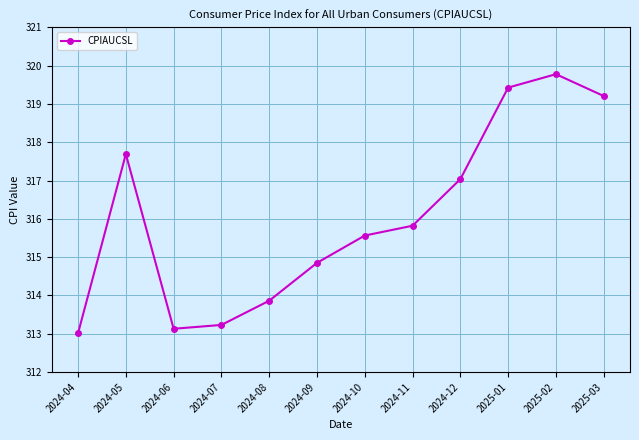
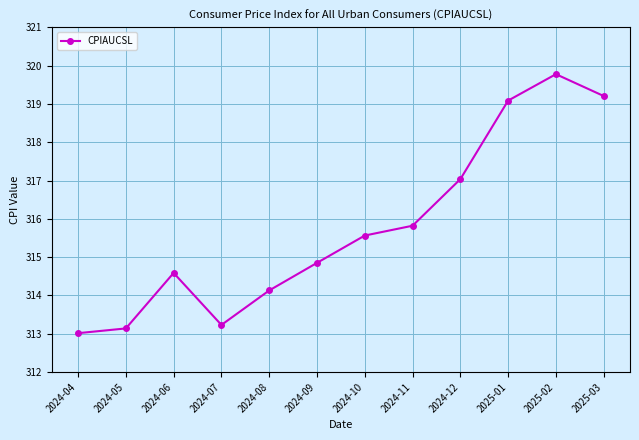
2024-05: 317.7 -> 313.1
2024-06: 313.1 -> 314.6
2024-08: 313.9 -> 314.1
2025-01: 319.4 -> 319.1
